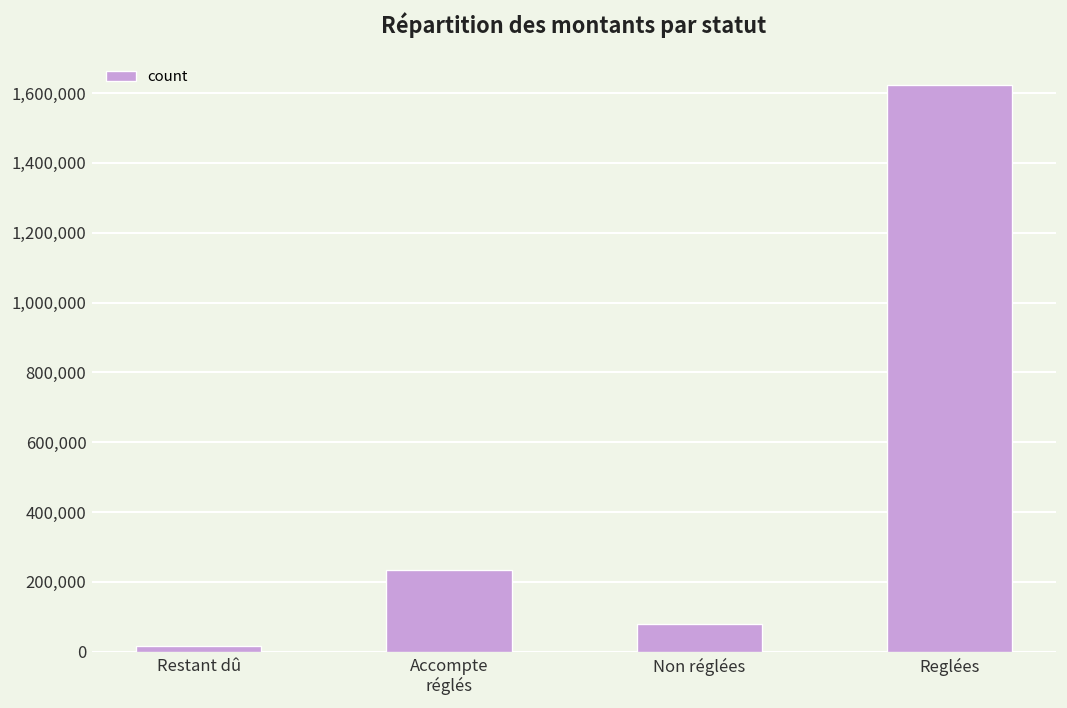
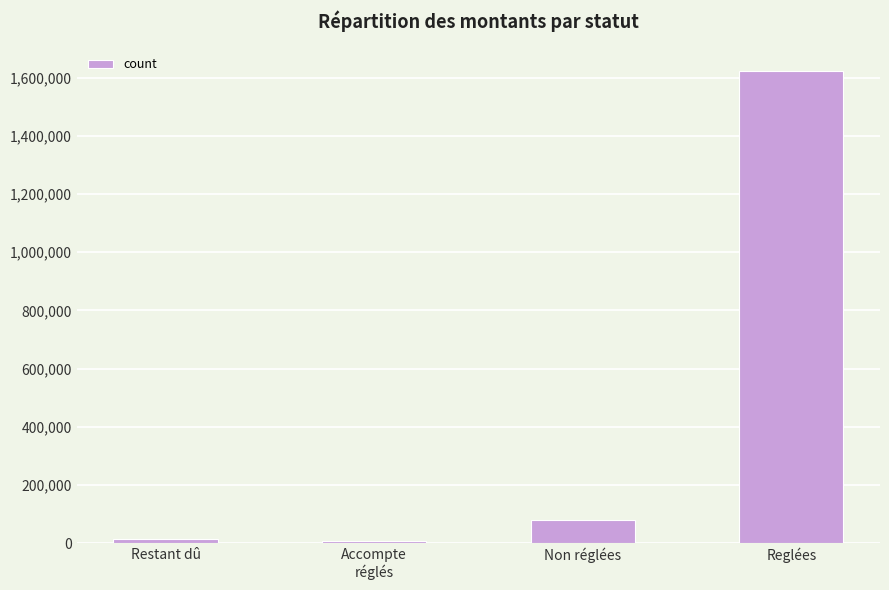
Accompte réglés: 240,000 -> 10,000
